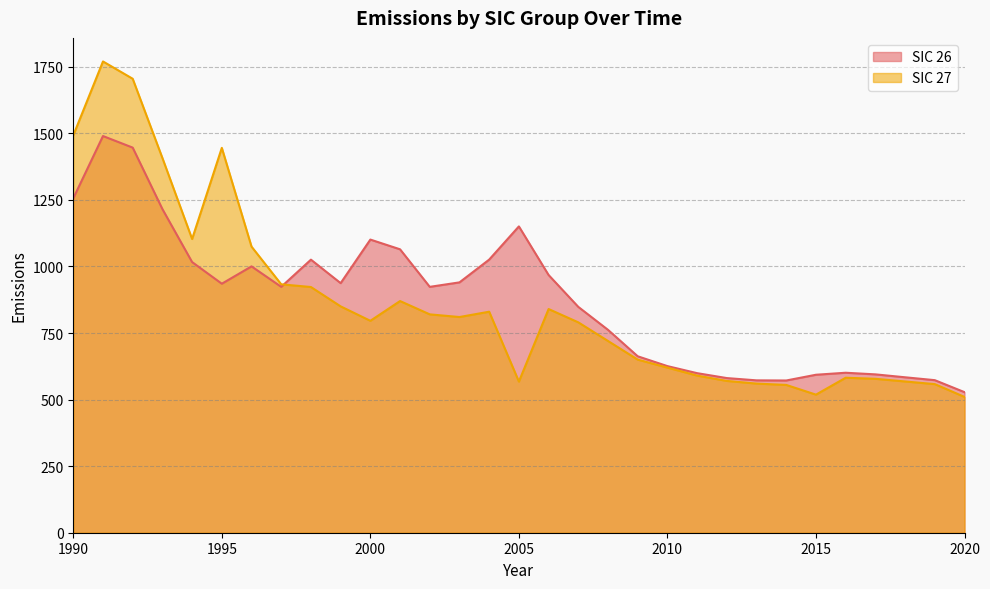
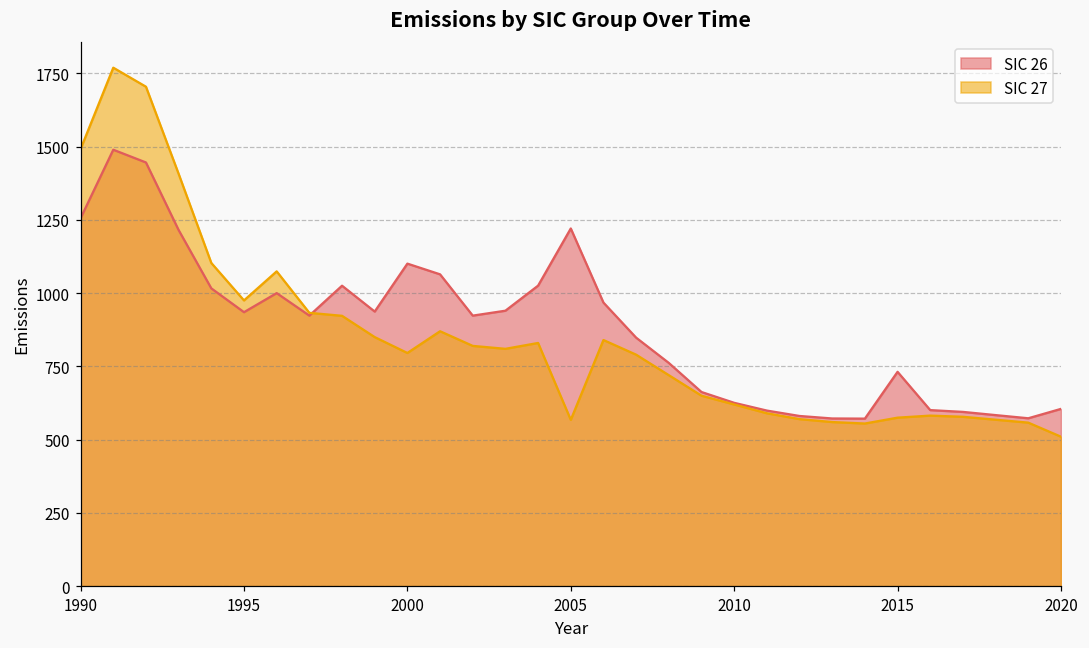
SIC 27, 1995: 1450 -> 980
SIC 26, 2005: 1150 -> 1220
SIC 26, 2015: 590 -> 730
SIC 27, 2015: 520 -> 580
SIC 26, 2020: 530 -> 600
